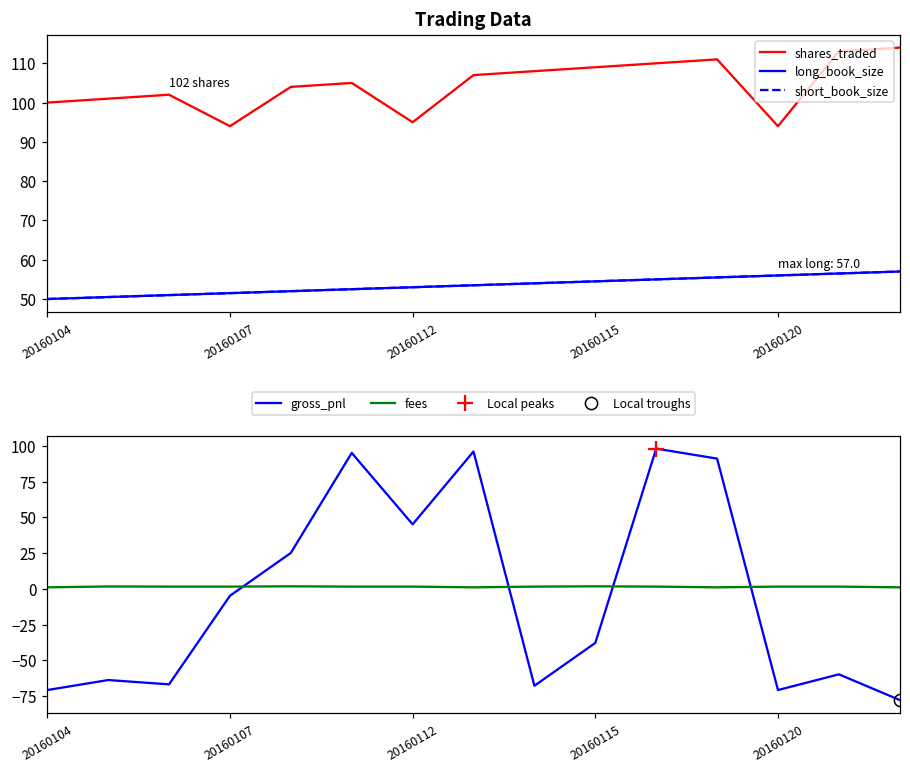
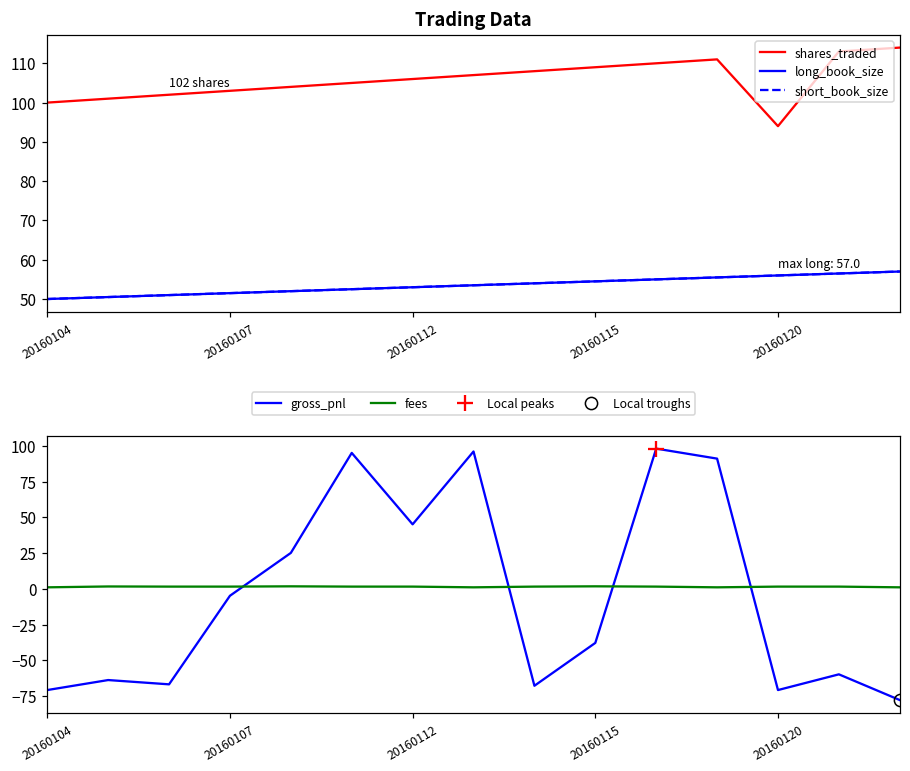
Trading Data, shares_traded, 20160107: 94 -> 103
Trading Data, shares_traded, 20160112: 95 -> 106
